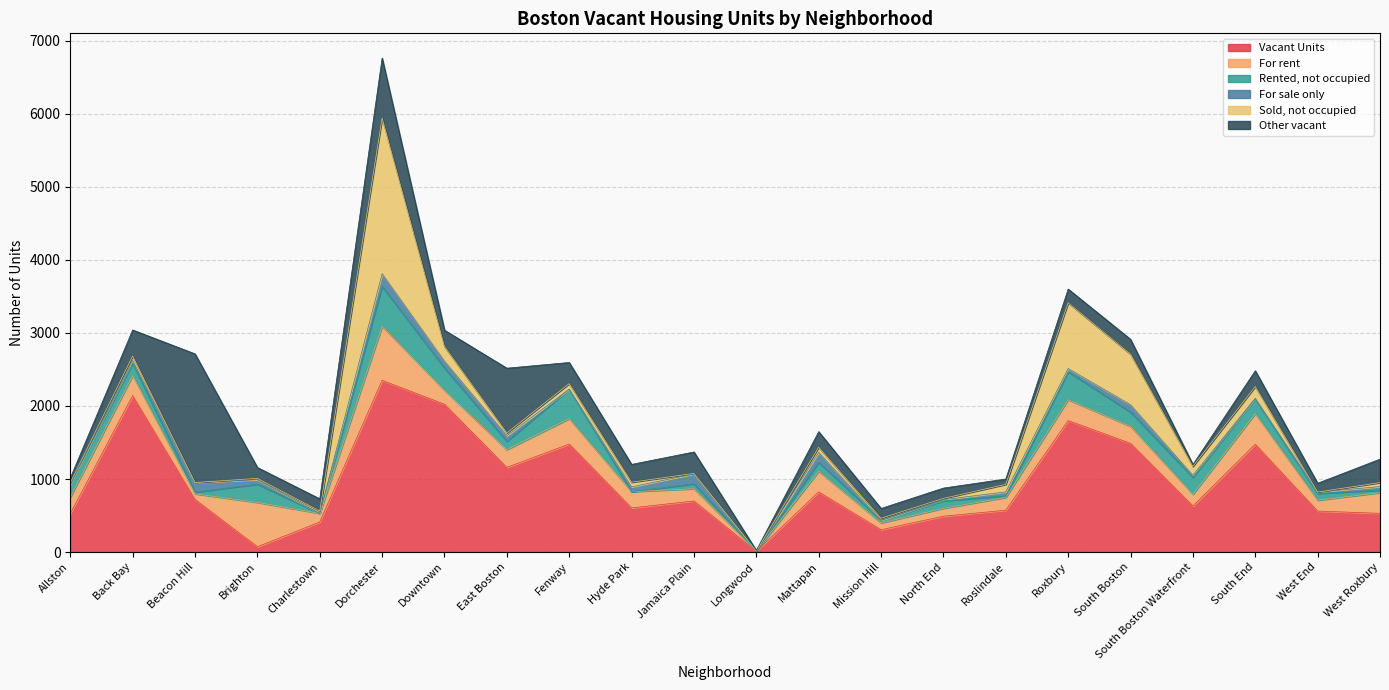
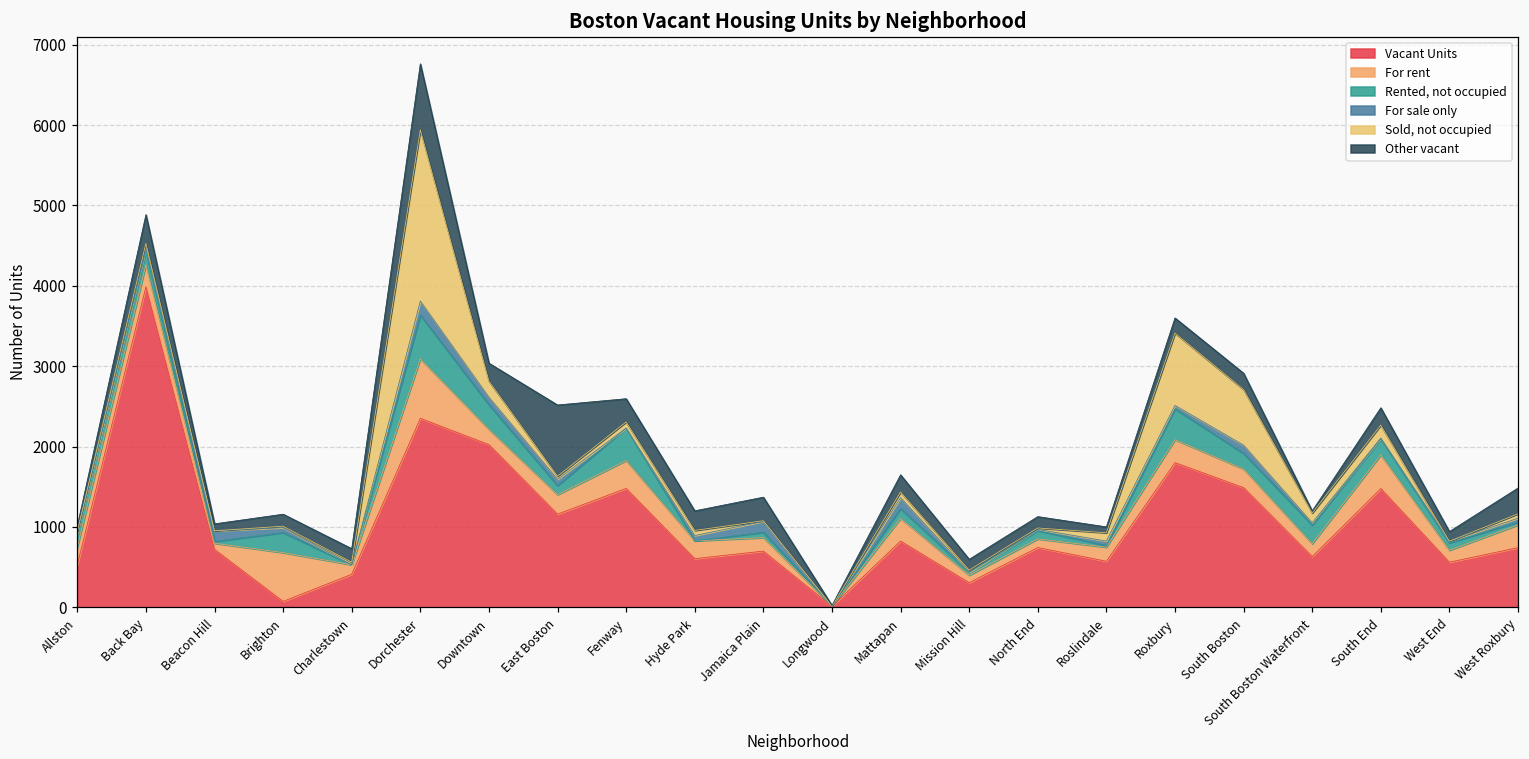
Vacant Units, Back Bay: 2100 -> 4000
Other vacant, Beacon Hill: 1800 -> 100
Vacant Units, North End: 500 -> 700
Vacant Units, West Roxbury: 500 -> 700
